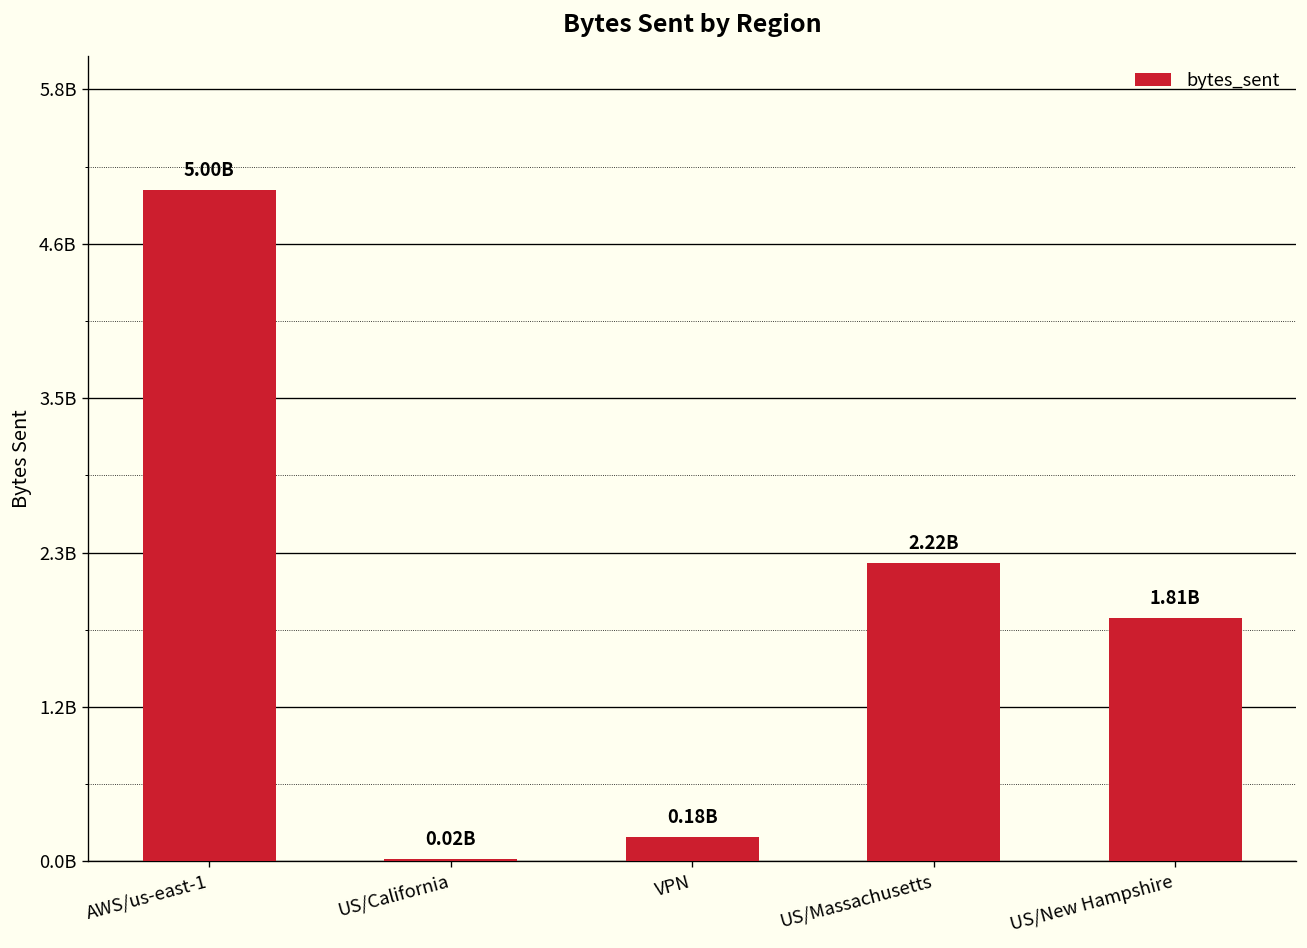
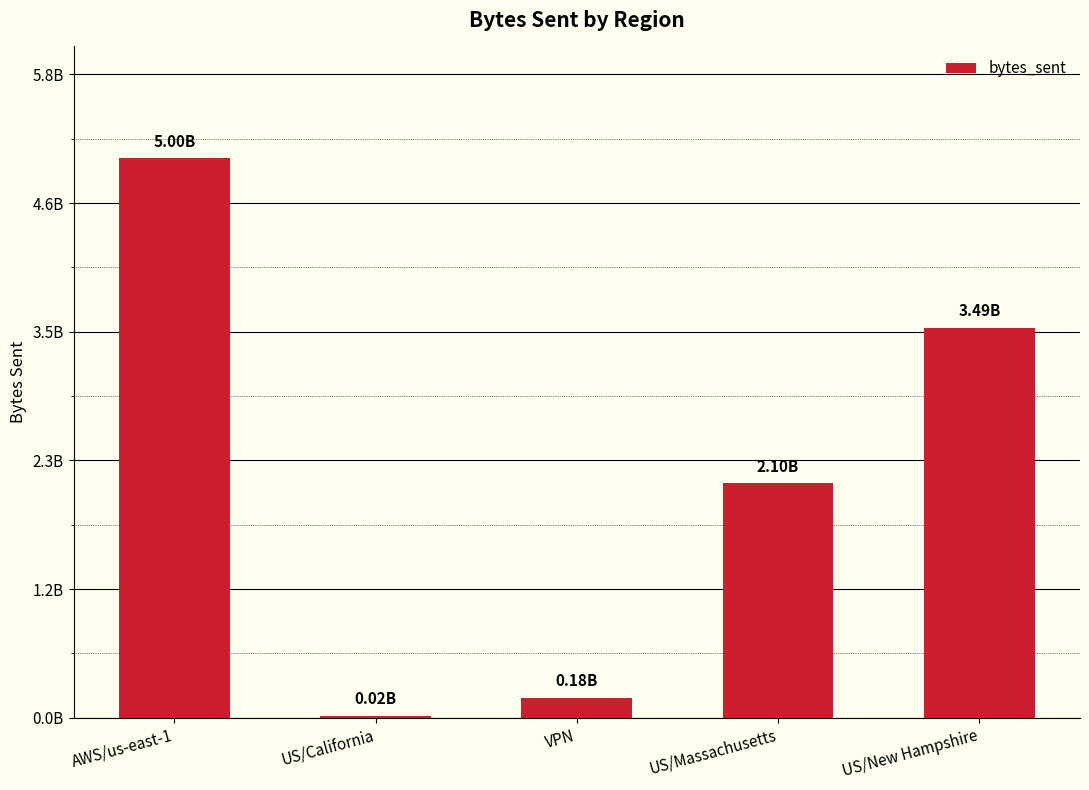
US/Massachusetts: 2.22B -> 2.10B
US/New Hampshire: 1.81B -> 3.49B
